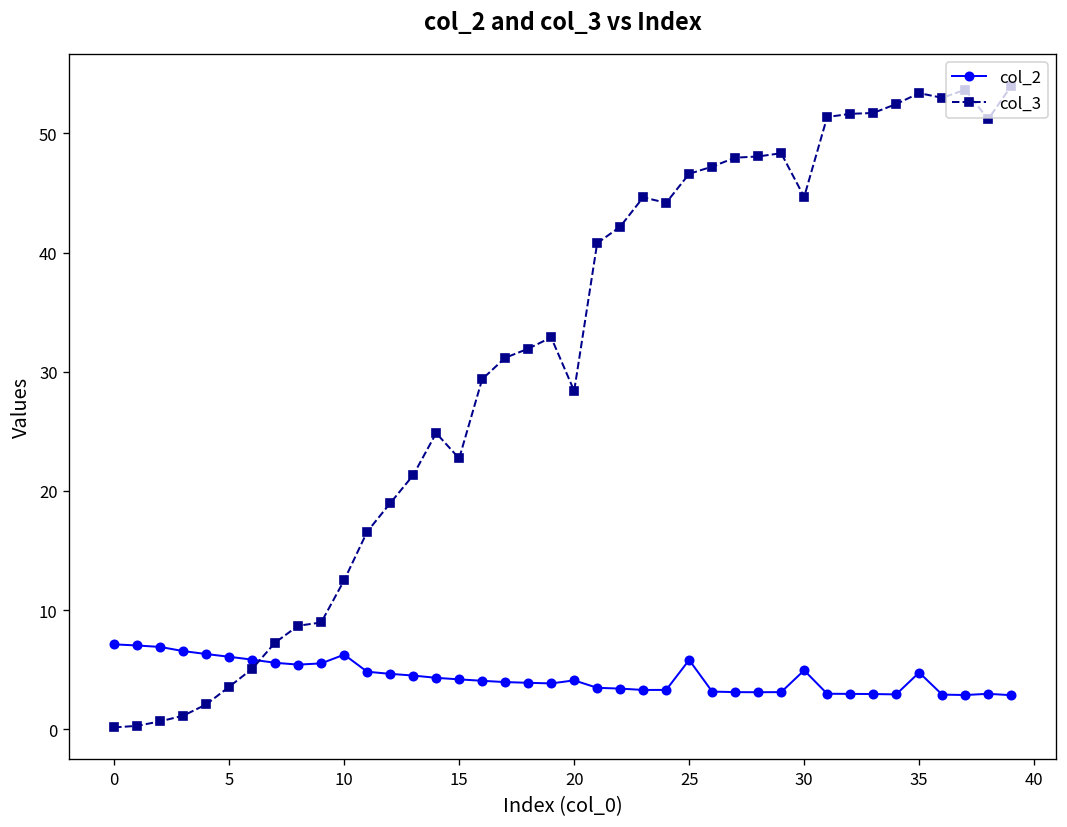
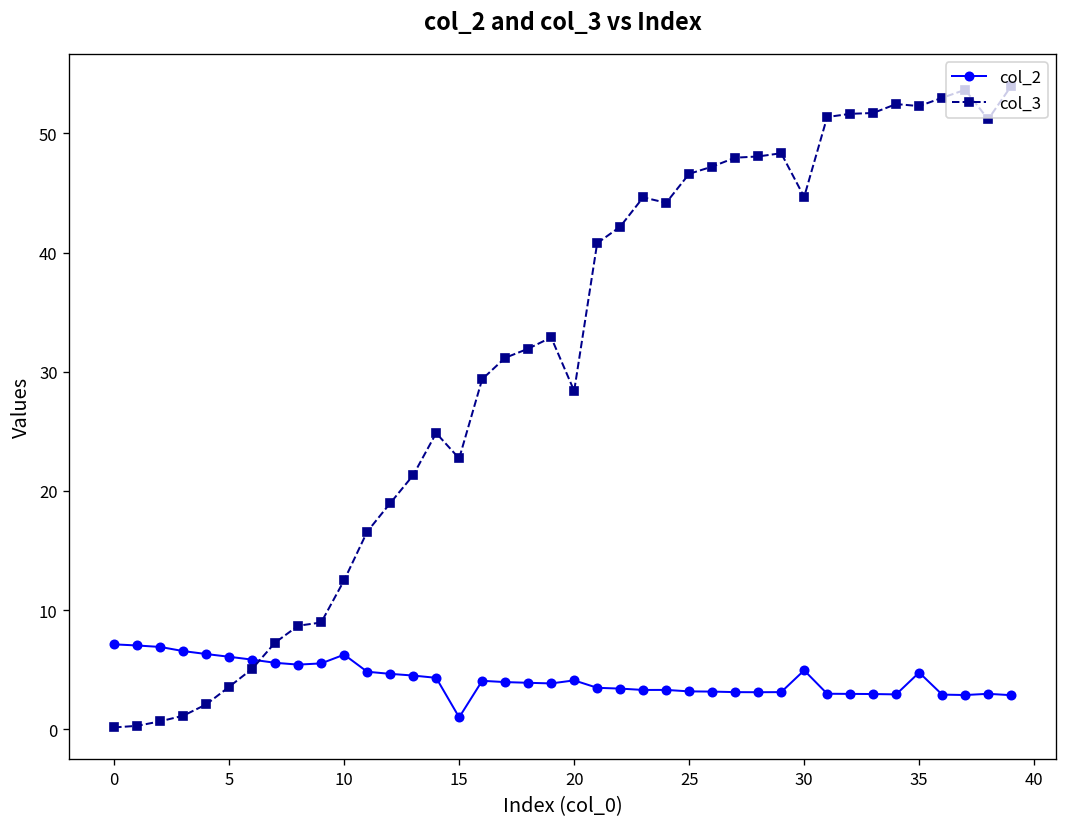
col_2, 15: 4 -> 1
col_2, 25: 6 -> 3
col_3, 35: 53 -> 52
